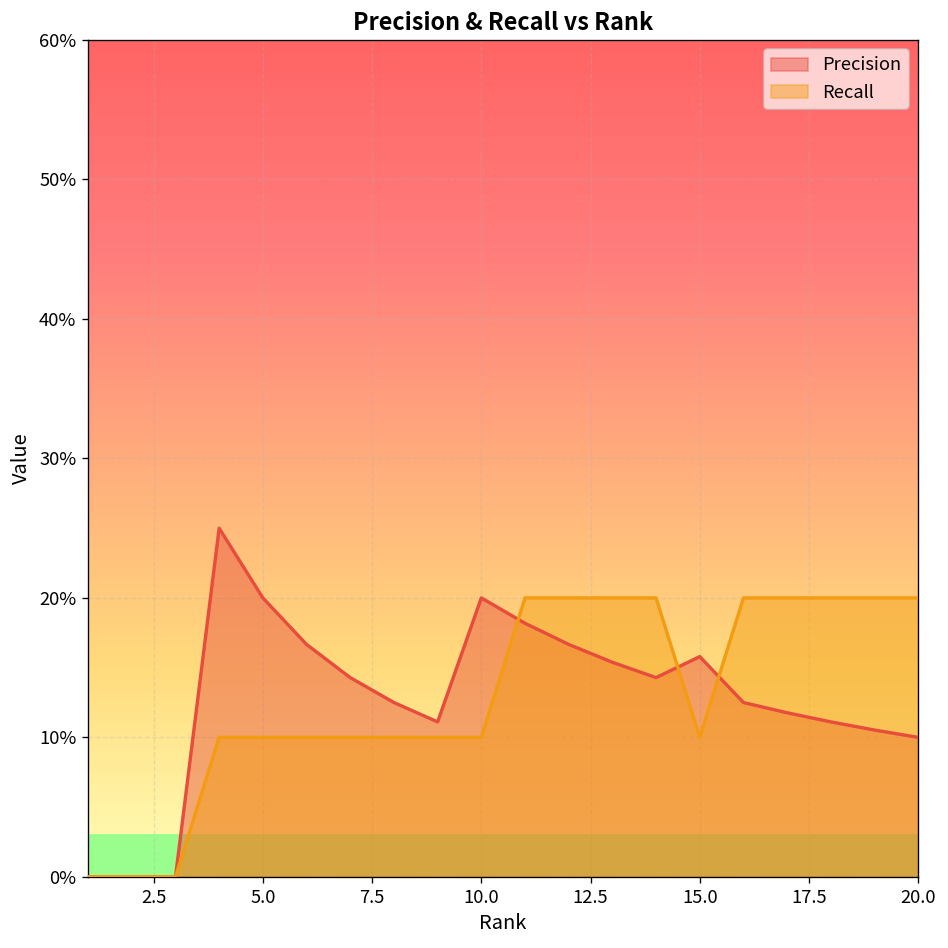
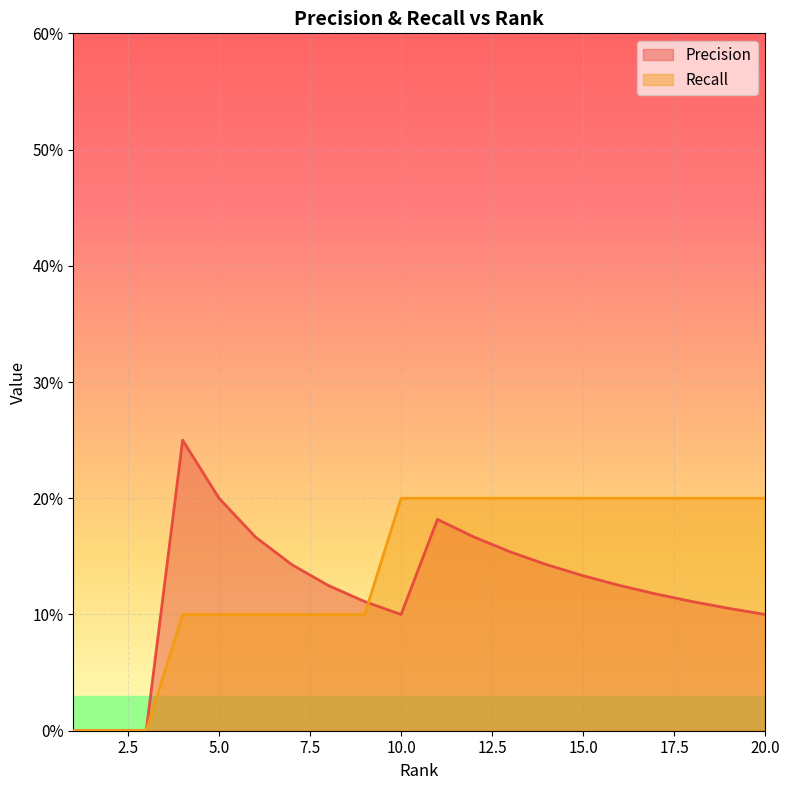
Precision, 10.0: 20.0% -> 10.0%
Recall, 10.0: 10.0% -> 20.0%
Precision, 15.0: 15.8% -> 13.3%
Recall, 15.0: 10.0% -> 20.0%
